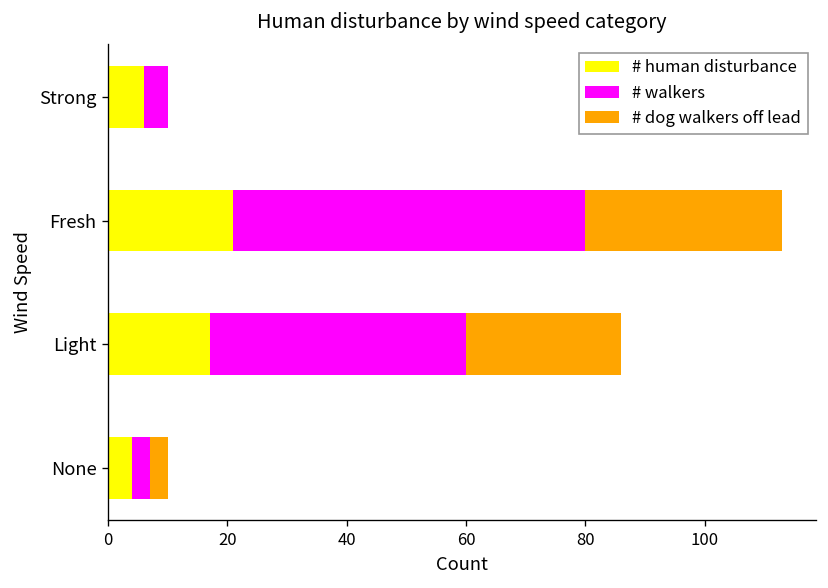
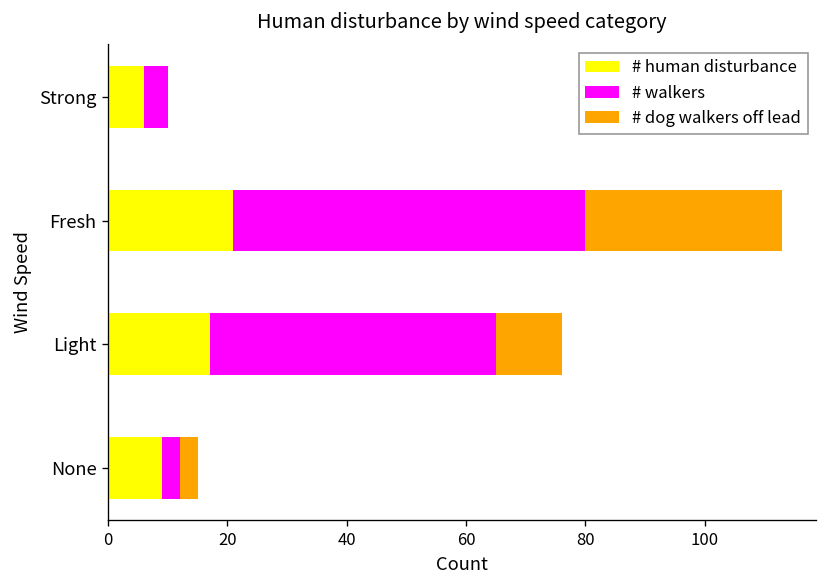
# walkers, Light: 43 -> 48
# dog walkers off lead, Light: 26 -> 11
# human disturbance, None: 4 -> 9
